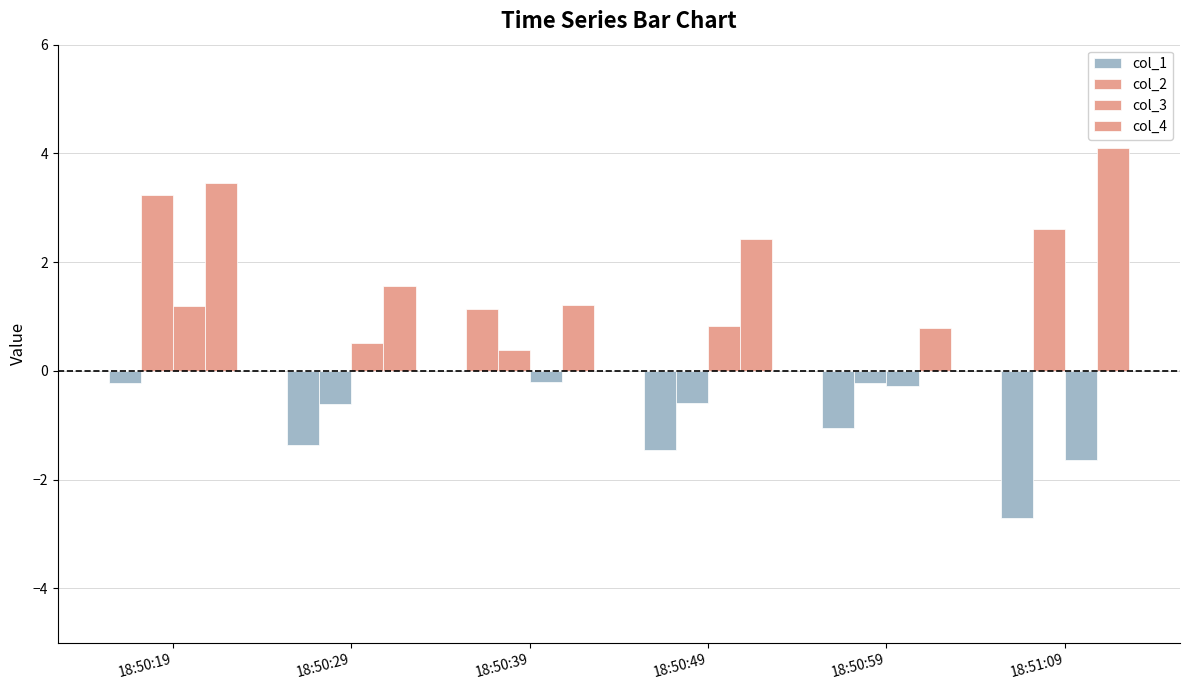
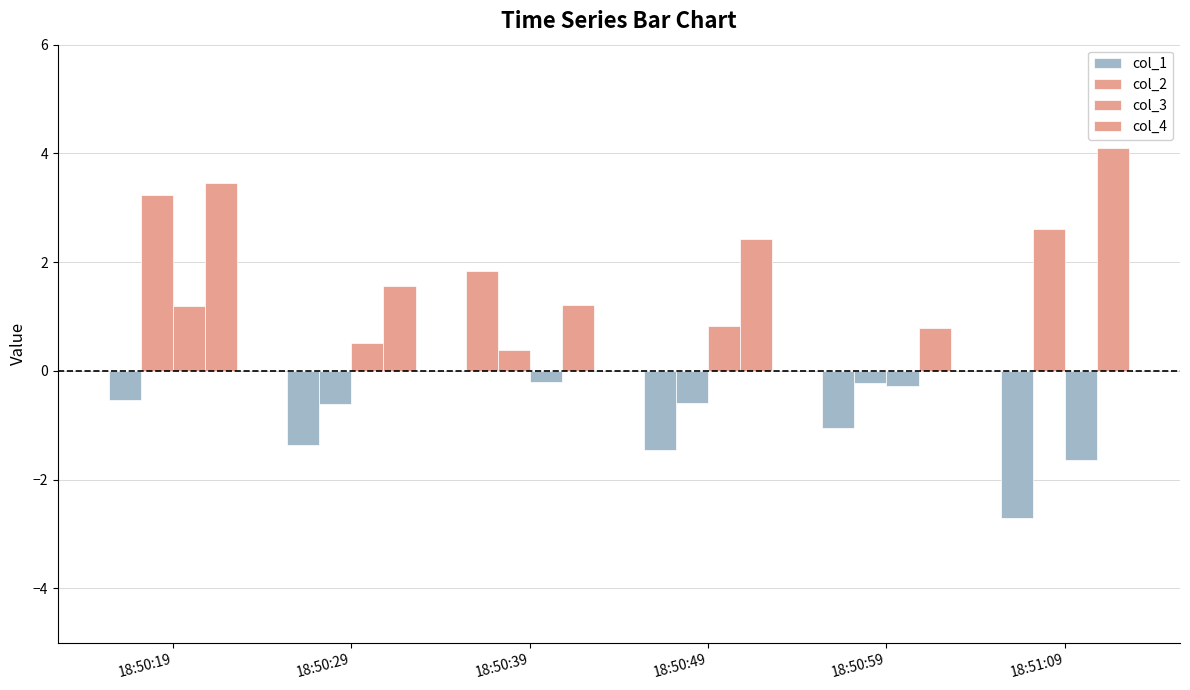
col_1, 18:50:19: -0.2 -> -0.5
col_1, 18:50:39: 1.1 -> 1.8
